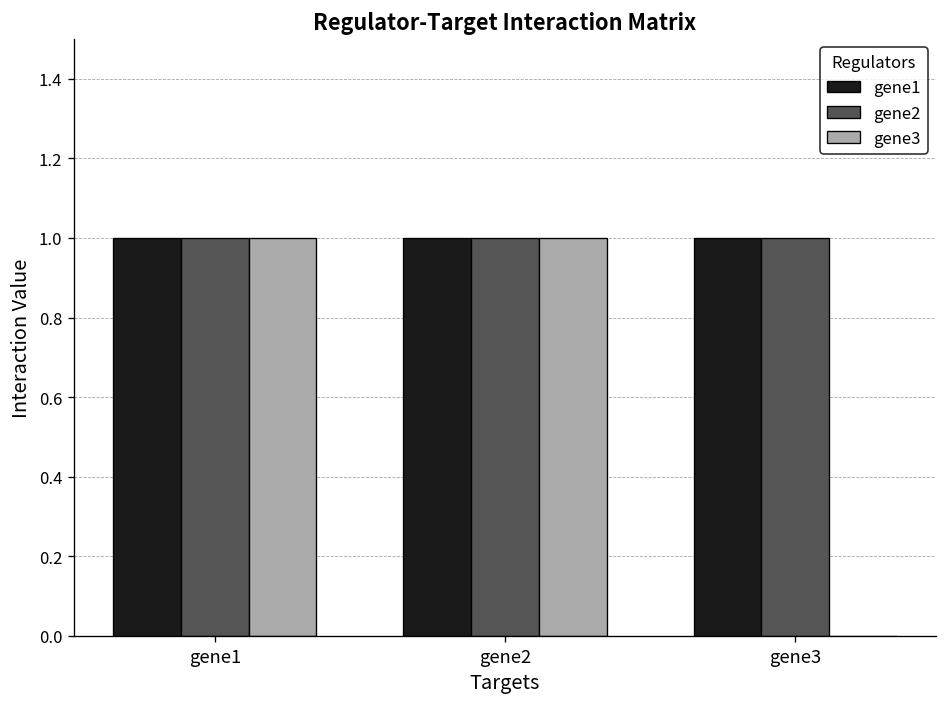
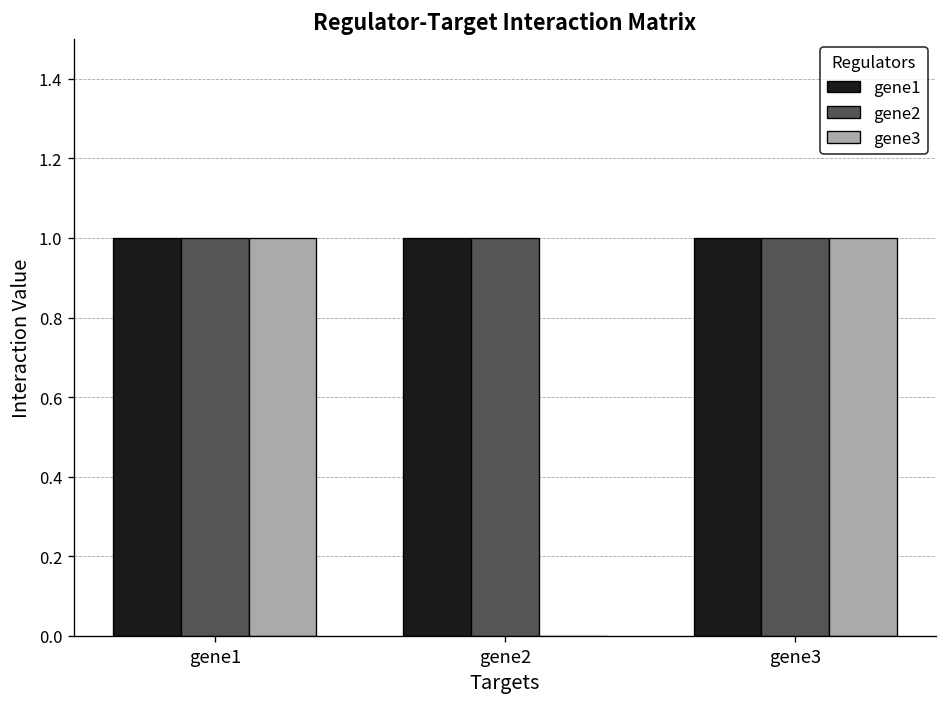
gene3, gene2: 1 -> 0
gene3, gene3: 0 -> 1
